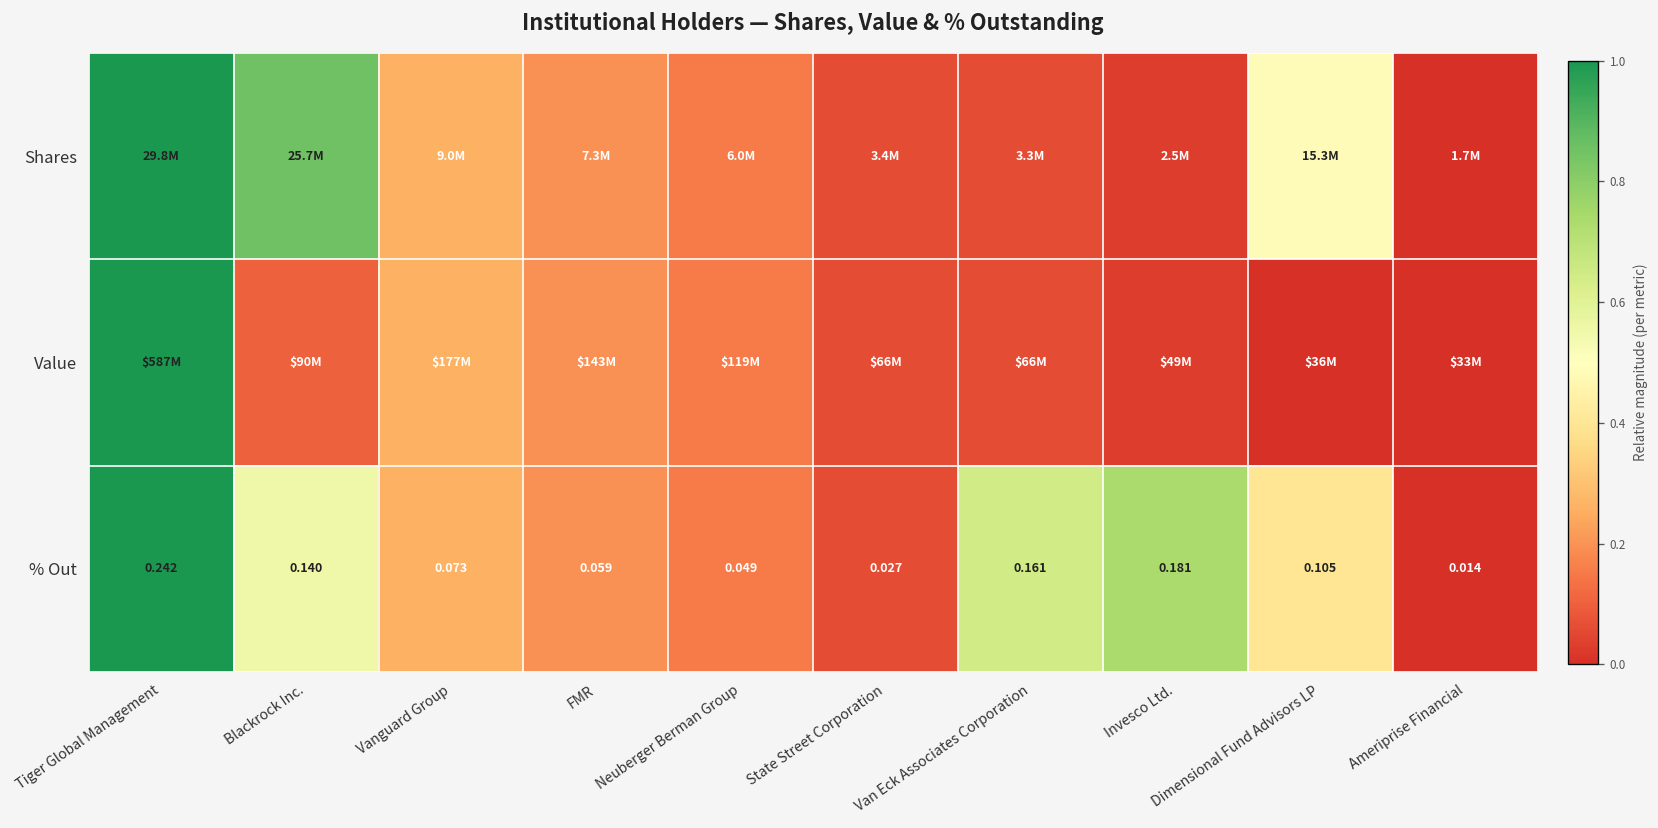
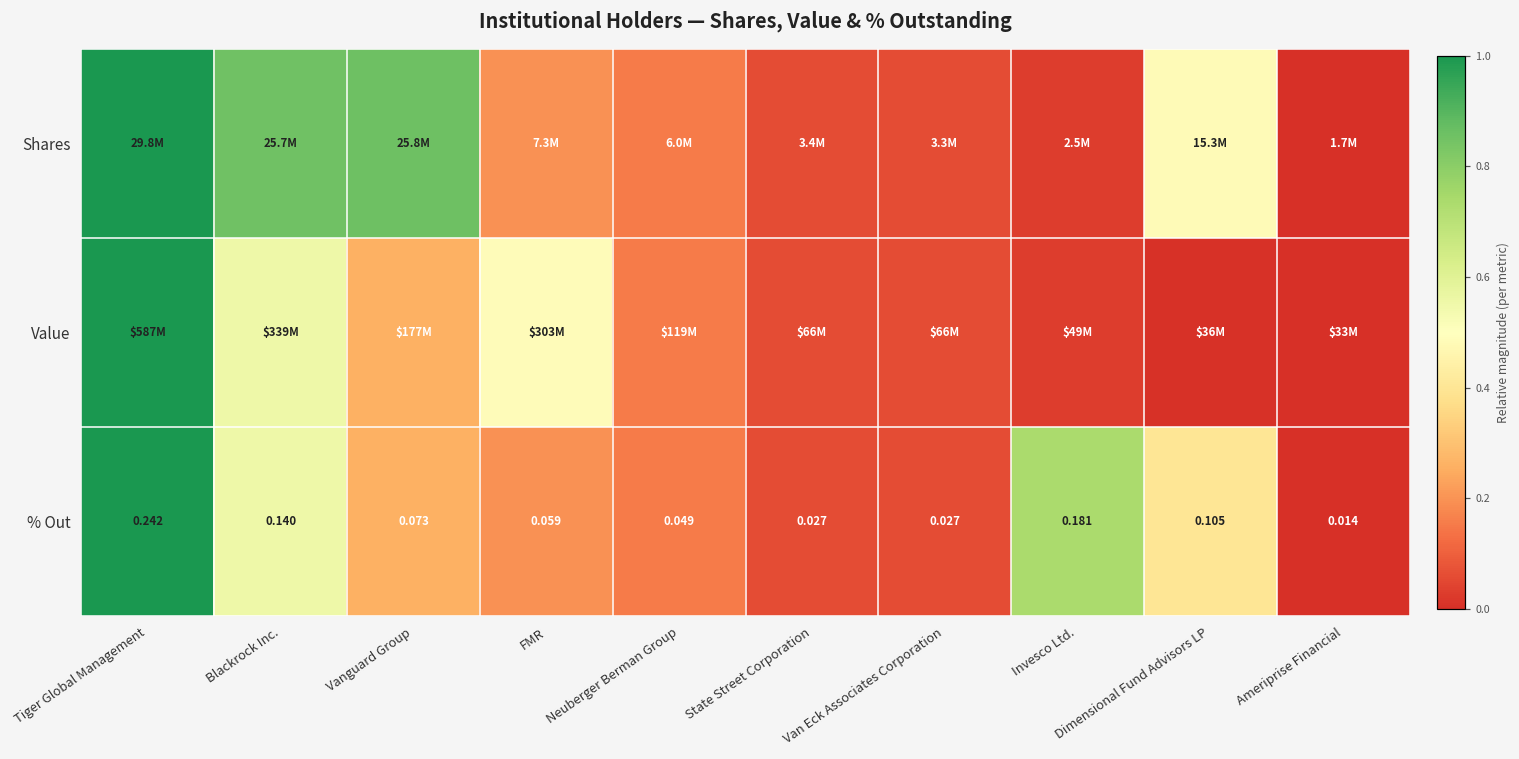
Shares, Vanguard Group: 9.0M -> 25.8M
Value, Blackrock Inc.: $90M -> $339M
Value, FMR: $143M -> $303M
% Out, Van Eck Associates Corporation: 0.161 -> 0.027
